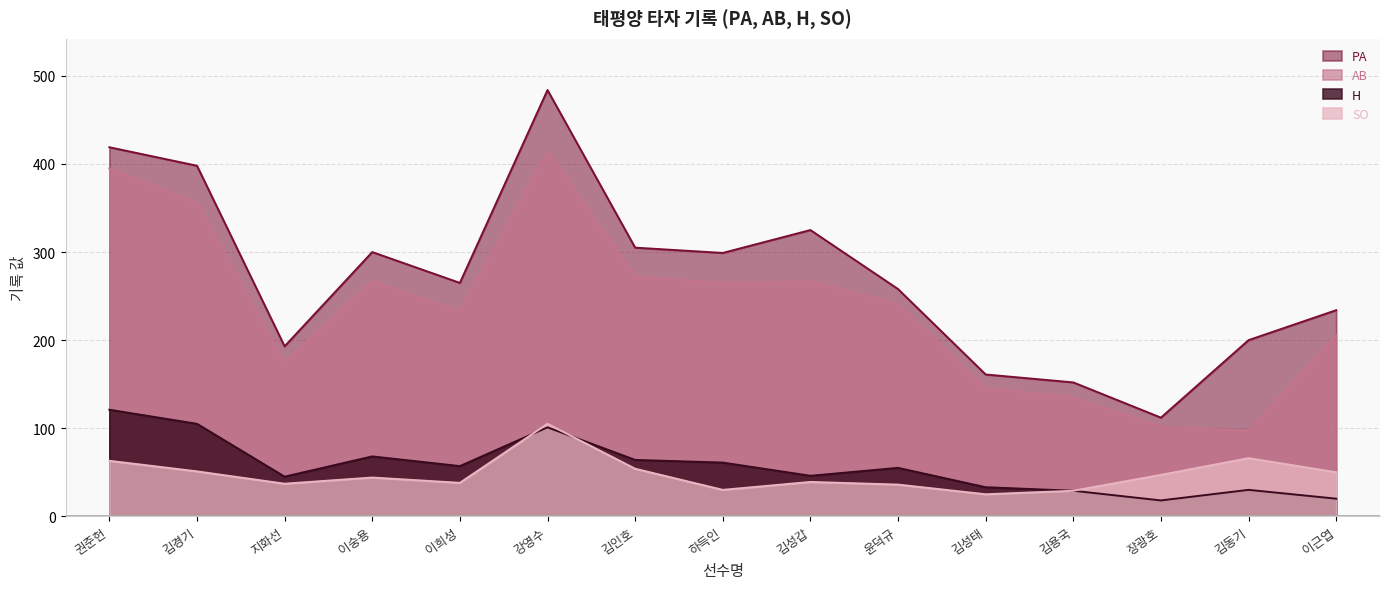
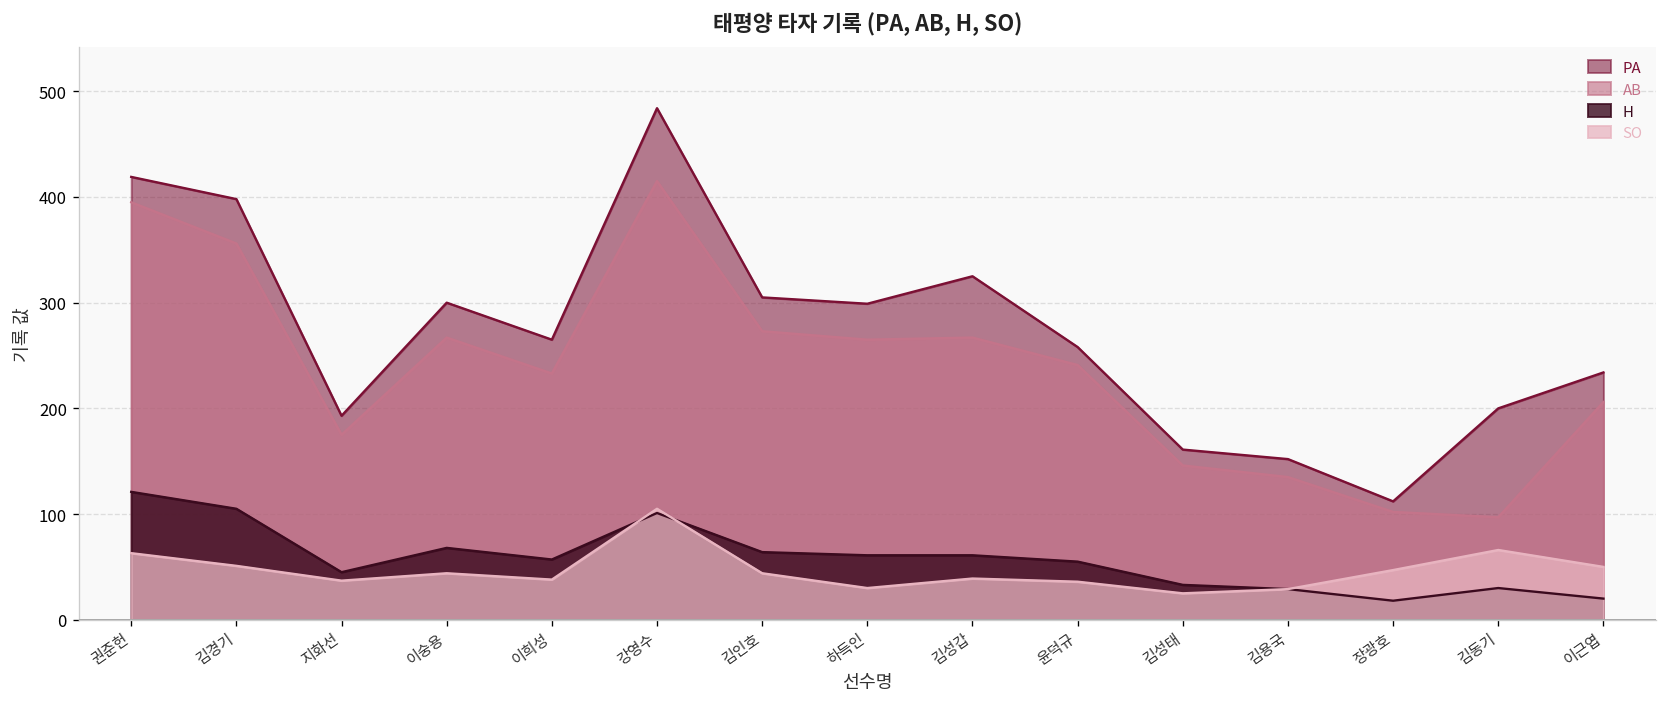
SO, 김인호: 50 -> 40
H, 김성갑: 50 -> 60
